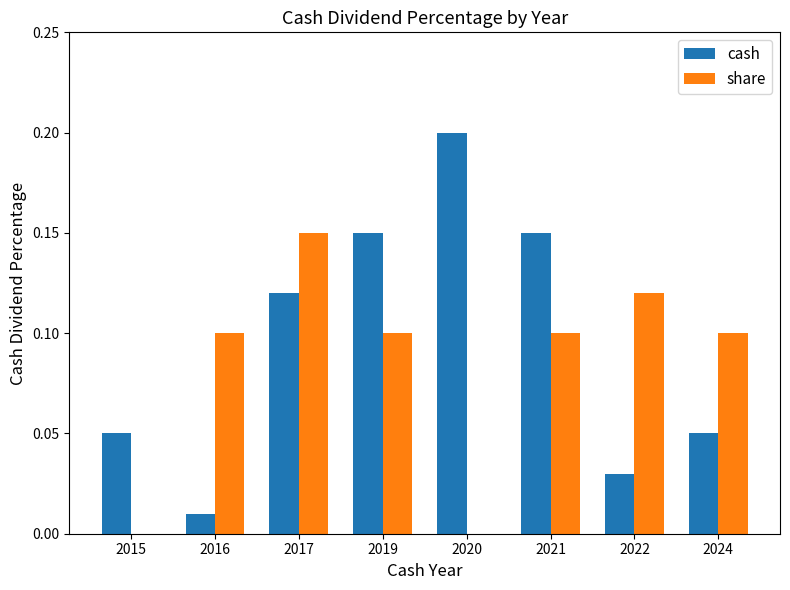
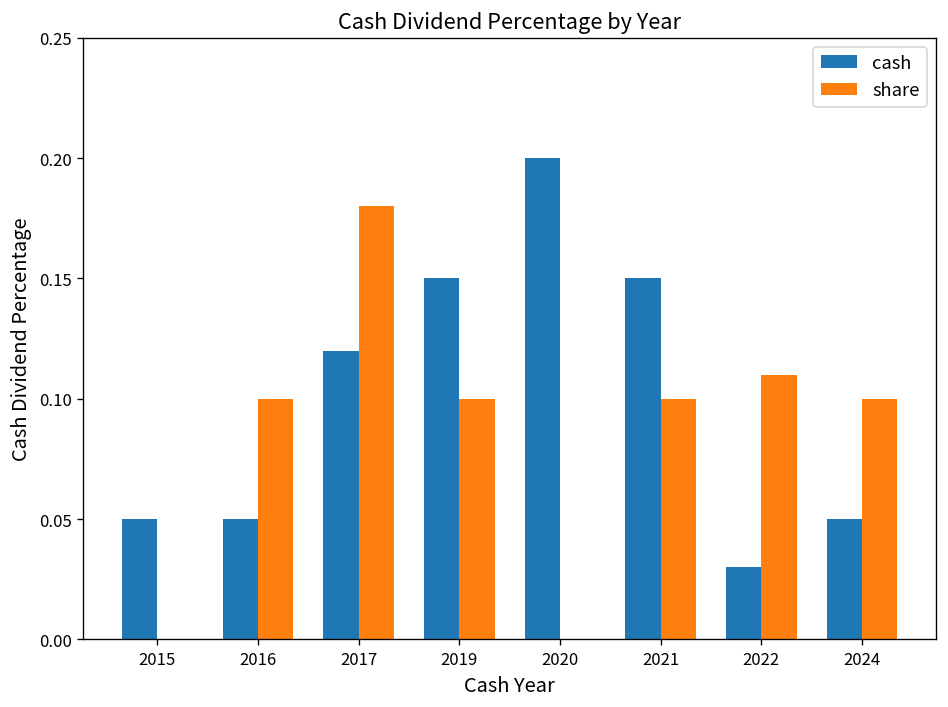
cash, 2016: 0.01 -> 0.05
share, 2017: 0.15 -> 0.18
share, 2022: 0.12 -> 0.11
